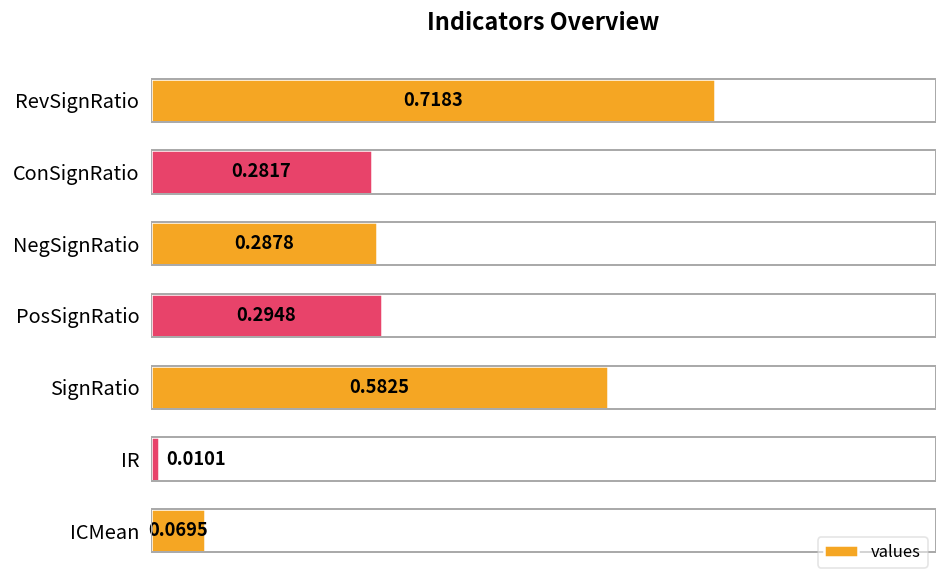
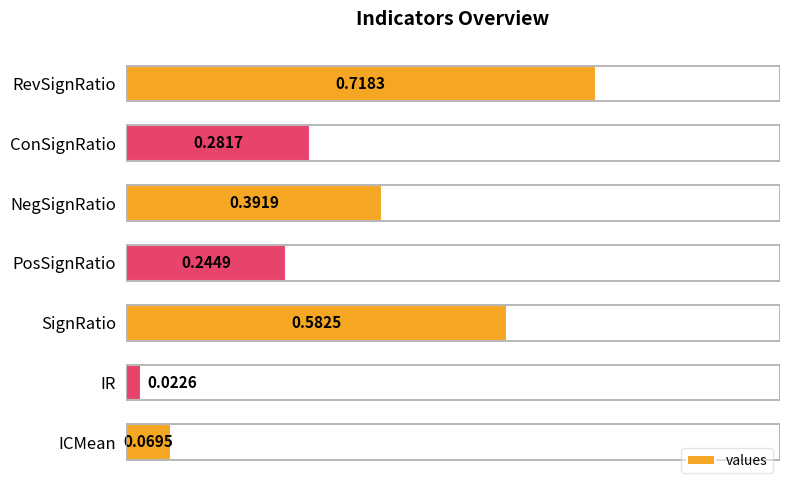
NegSignRatio: 0.2878 -> 0.3919
PosSignRatio: 0.2948 -> 0.2449
IR: 0.0101 -> 0.0226
